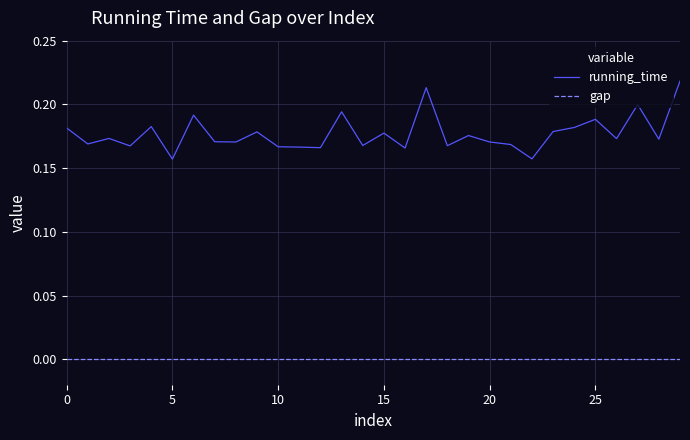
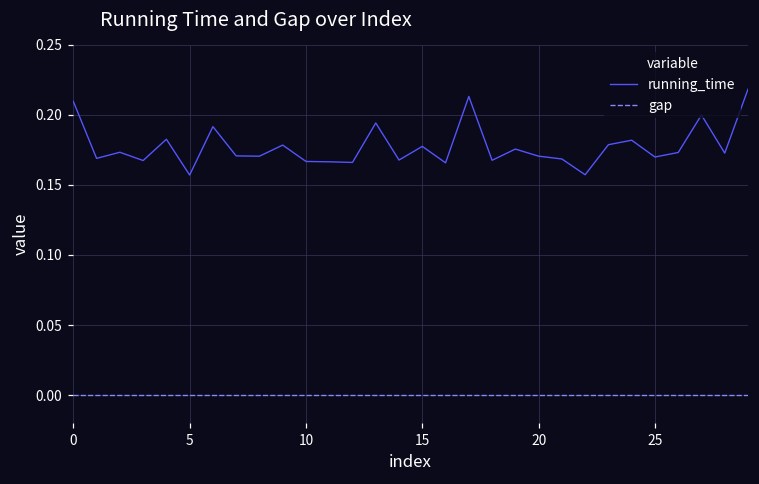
running_time, 0: 0.182 -> 0.210
running_time, 25: 0.188 -> 0.170
